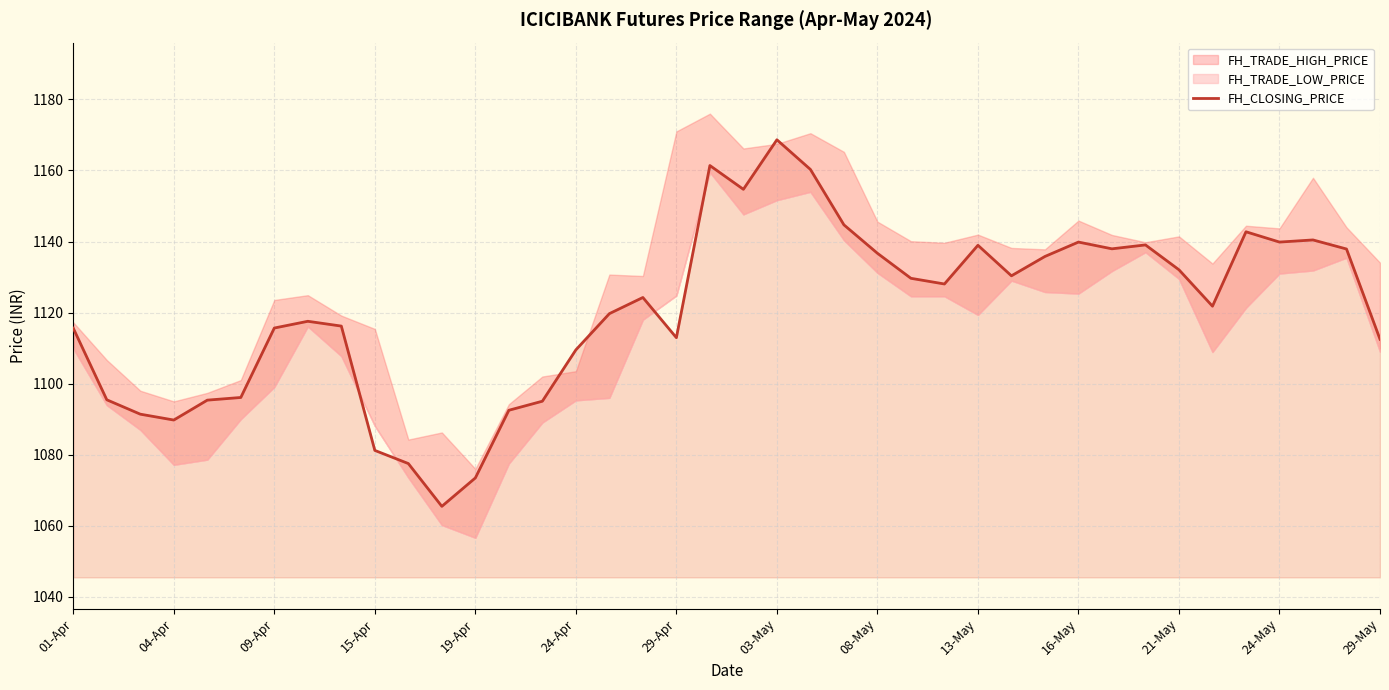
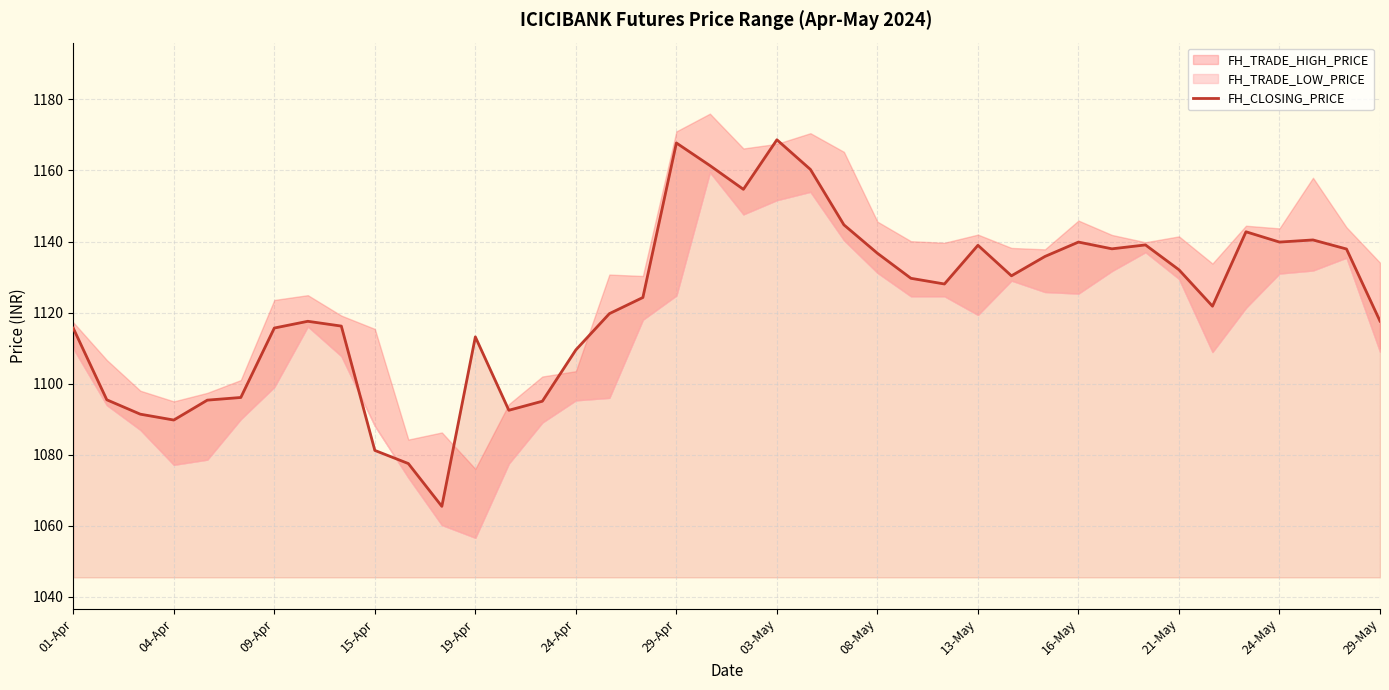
FH_CLOSING_PRICE, 19-Apr: 1073 -> 1113
FH_CLOSING_PRICE, 29-Apr: 1113 -> 1168
FH_CLOSING_PRICE, 29-May: 1113 -> 1118
